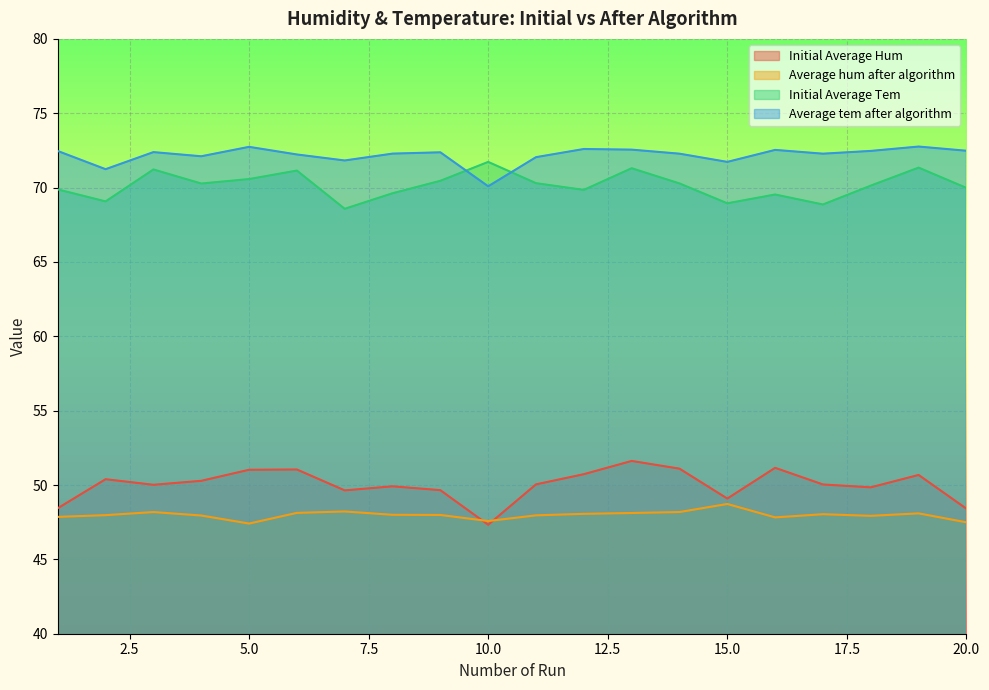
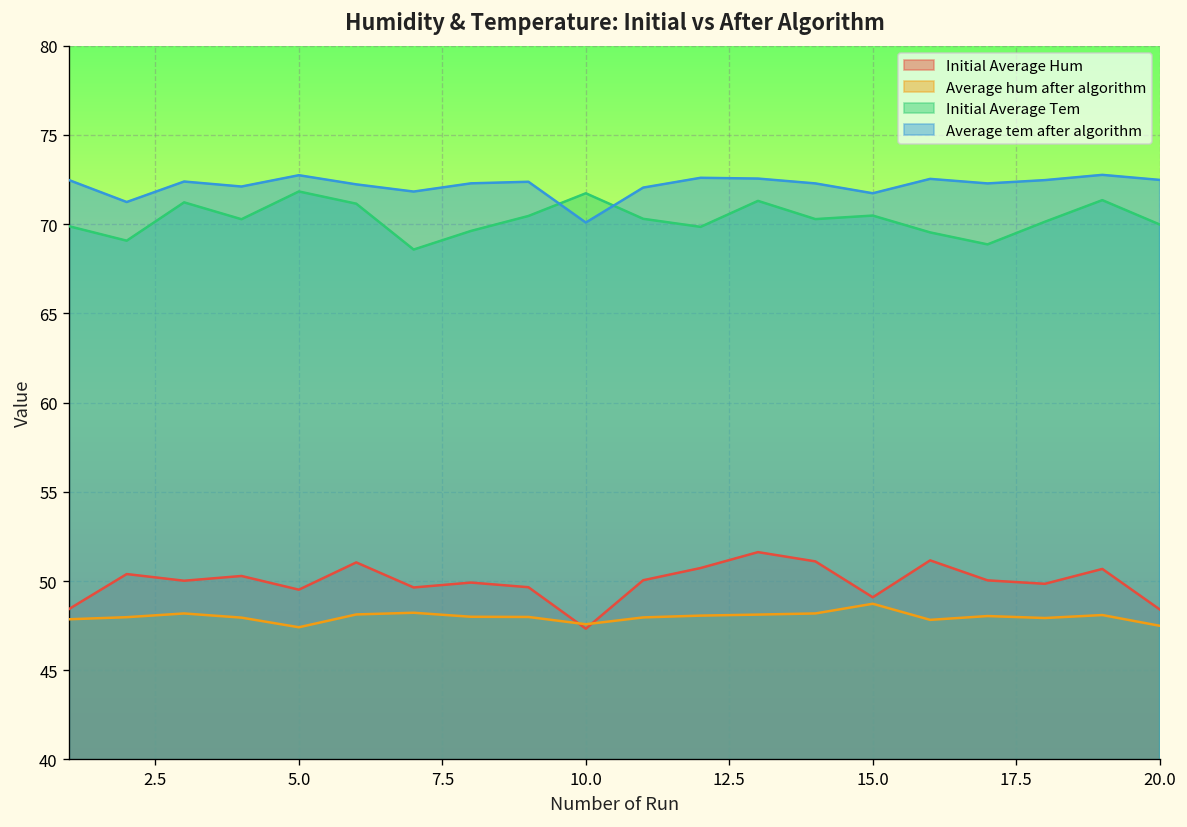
Initial Average Hum, 5.0: 51.0 -> 49.5
Initial Average Tem, 5.0: 70.6 -> 71.8
Initial Average Tem, 15.0: 68.9 -> 70.5
